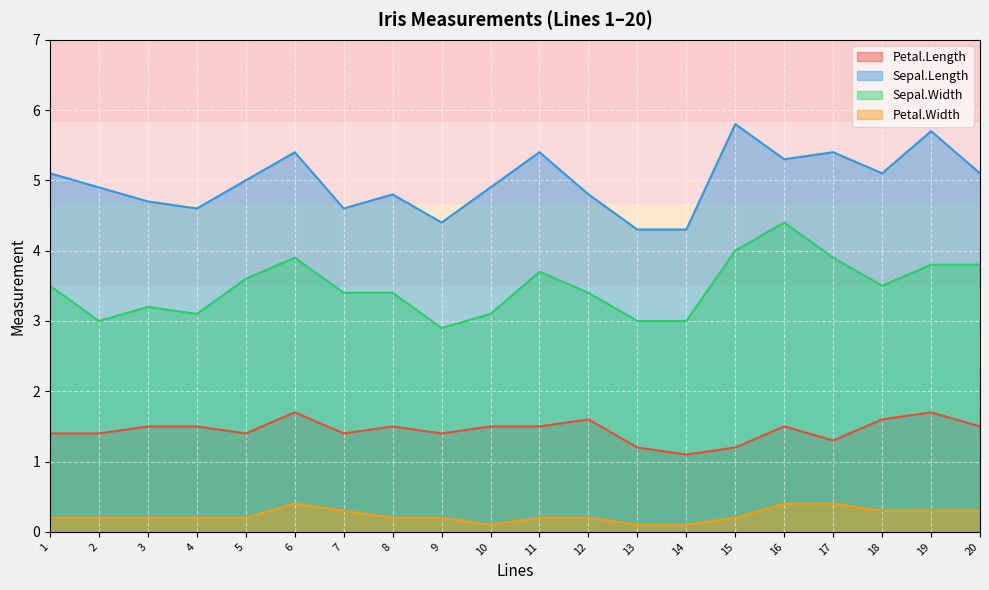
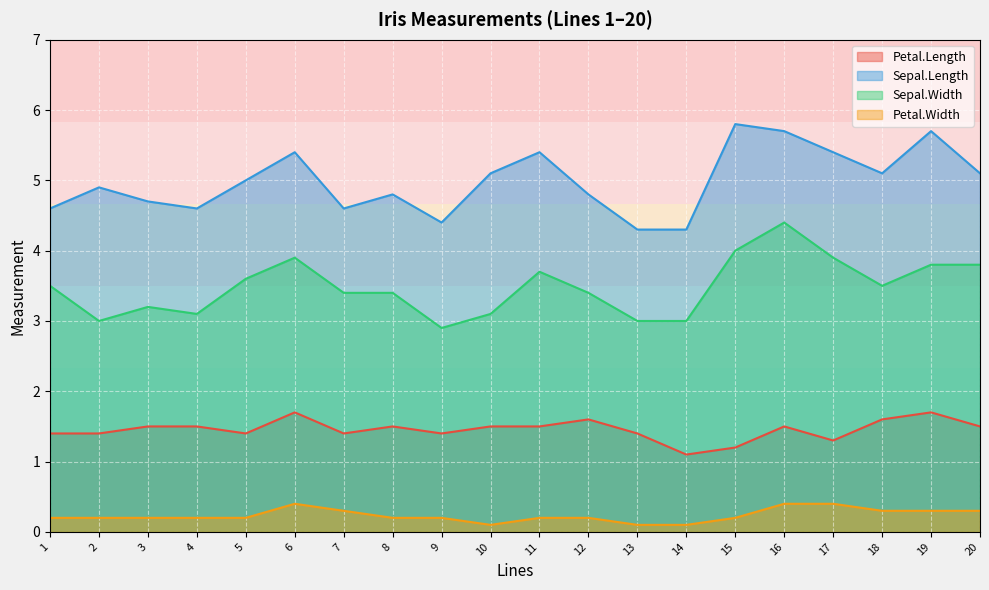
Sepal.Length, 1: 5.1 -> 4.6
Sepal.Length, 10: 4.9 -> 5.1
Petal.Length, 13: 1.2 -> 1.4
Sepal.Length, 16: 5.3 -> 5.7
